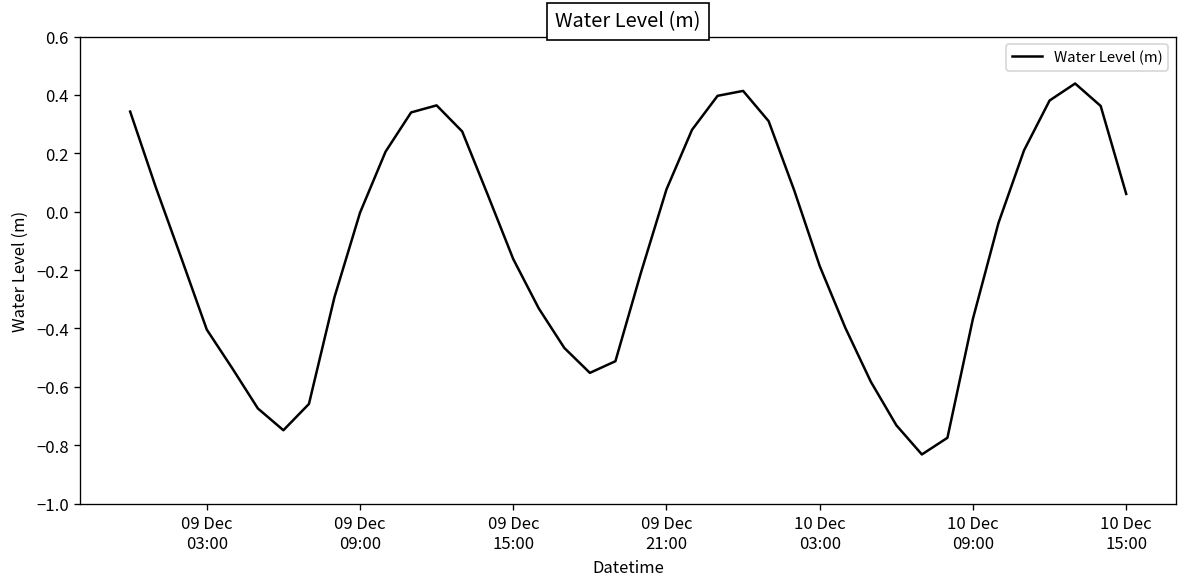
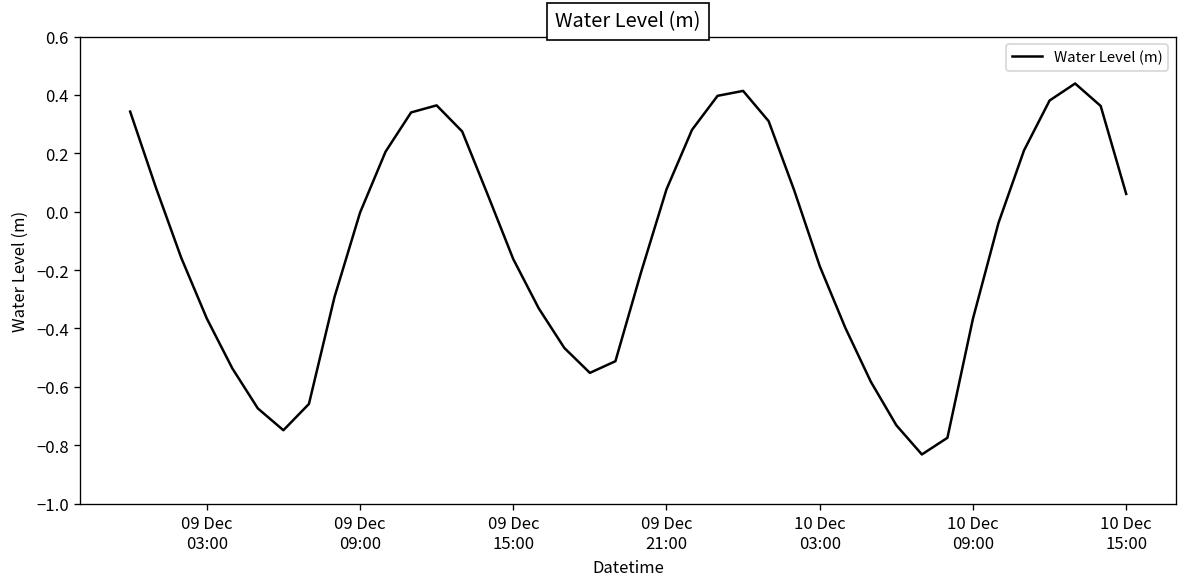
09 Dec 03:00: -0.40 -> -0.37
